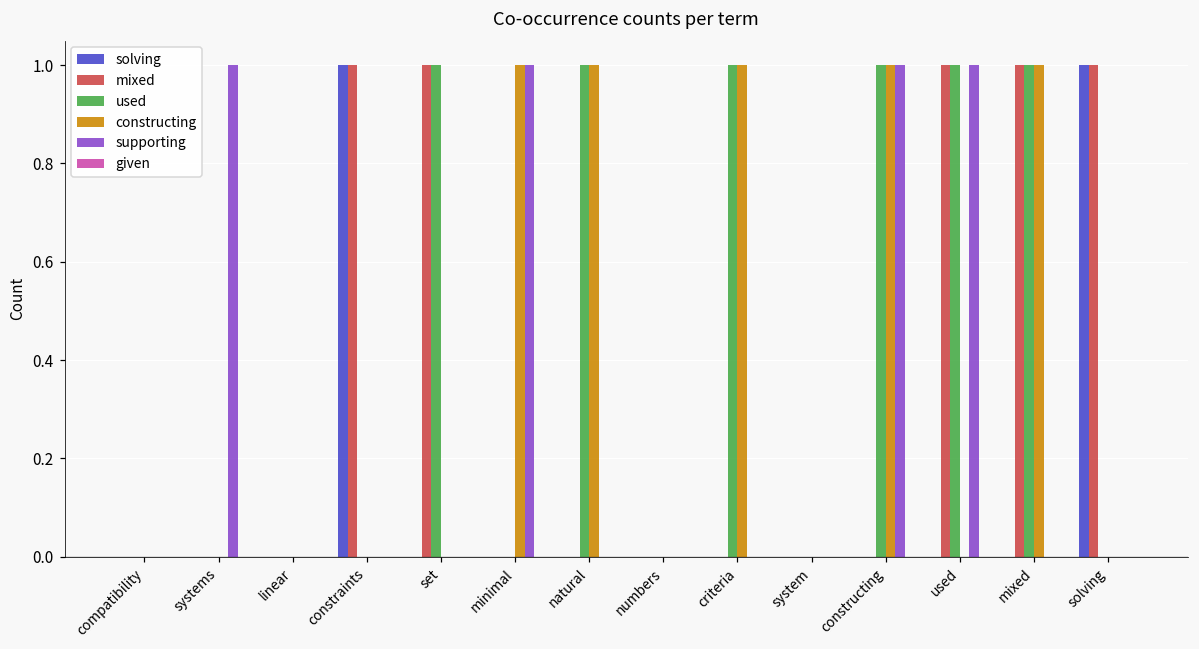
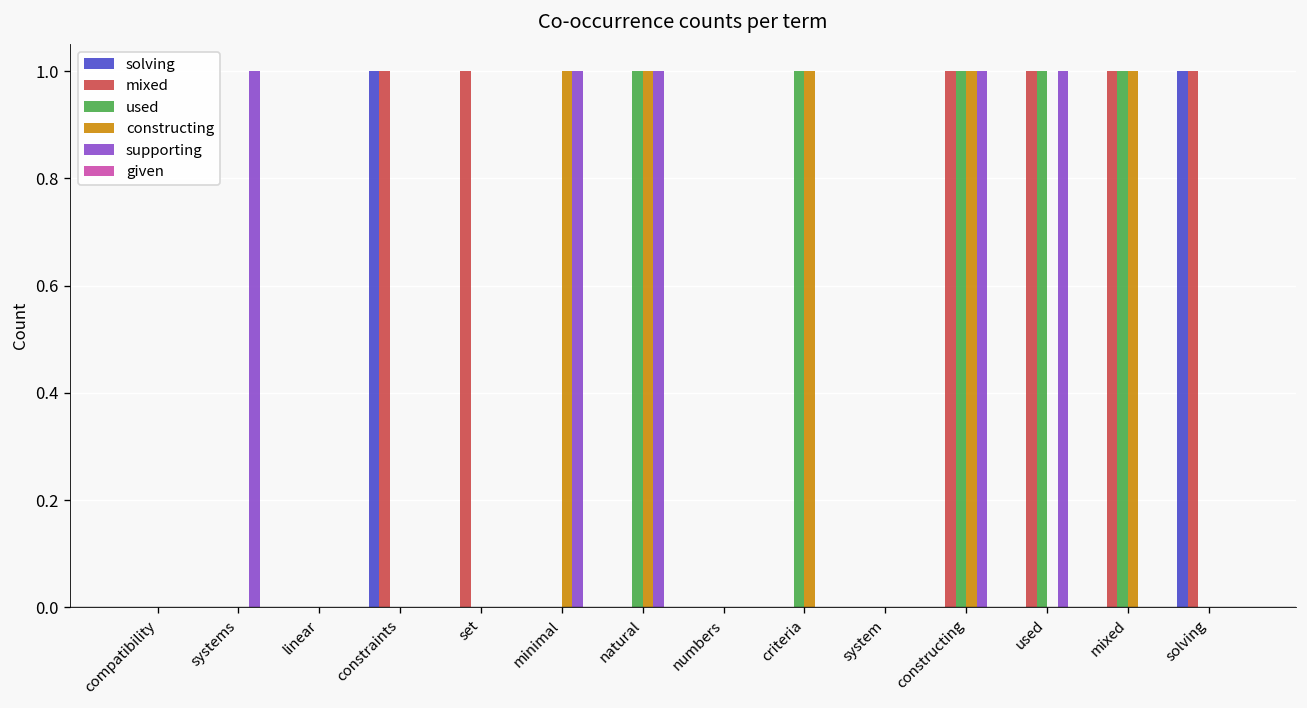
used, set: 1 -> 0
supporting, natural: 0 -> 1
mixed, constructing: 0 -> 1
